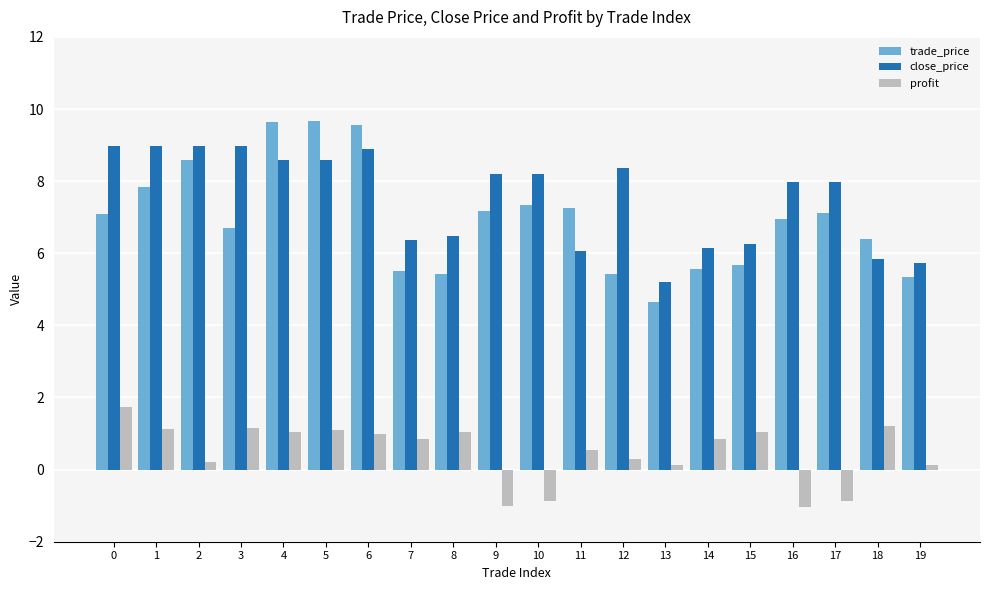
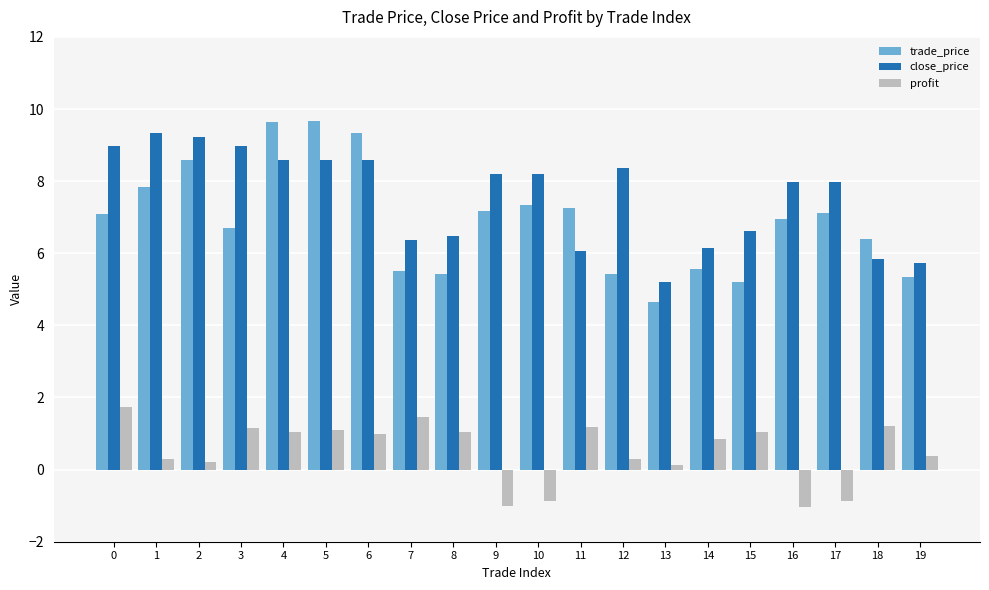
close_price, 1: 9.0 -> 9.3
profit, 1: 1.1 -> 0.3
close_price, 2: 9.0 -> 9.2
trade_price, 6: 9.6 -> 9.3
close_price, 6: 8.9 -> 8.6
profit, 7: 0.9 -> 1.5
profit, 11: 0.6 -> 1.2
trade_price, 15: 5.7 -> 5.2
close_price, 15: 6.3 -> 6.6
profit, 19: 0.1 -> 0.4
